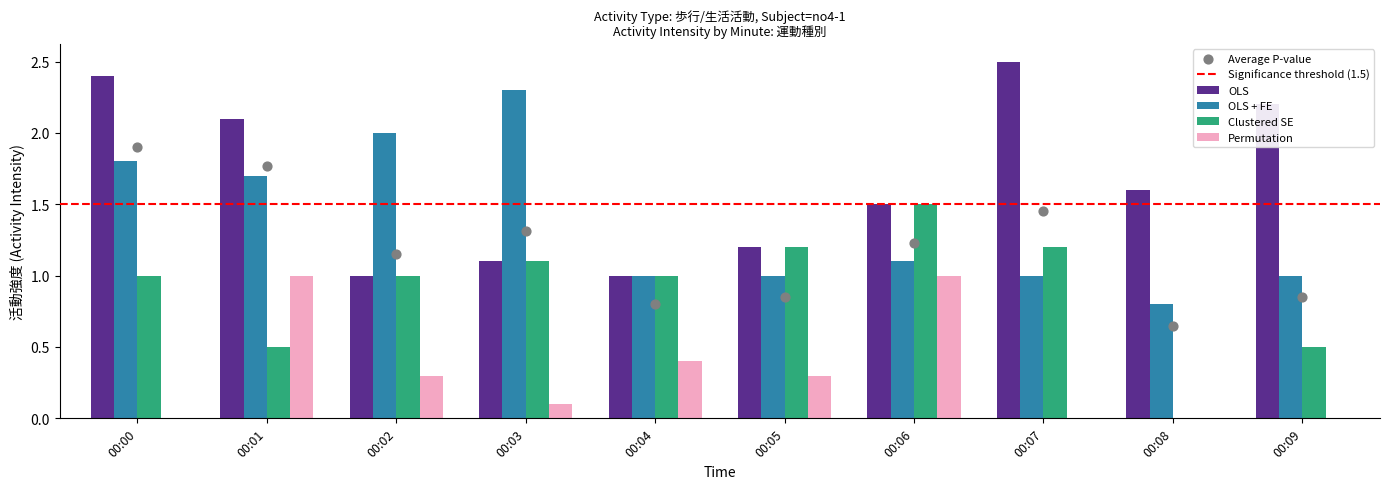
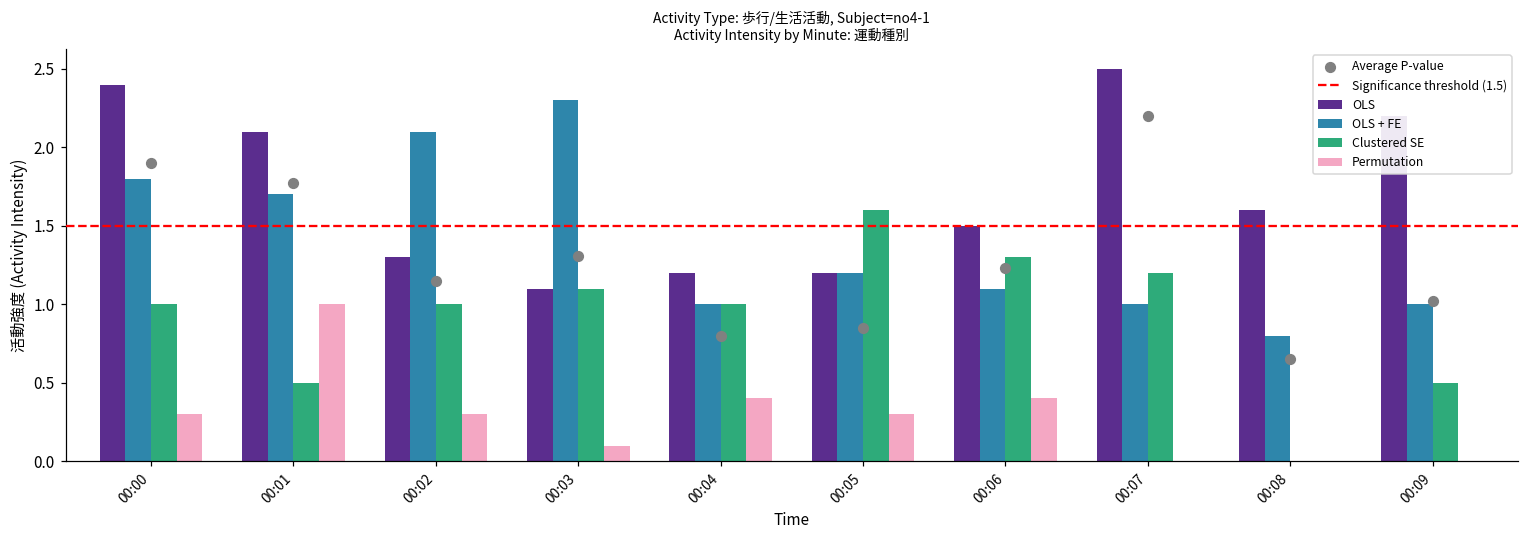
Permutation, 00:00: 0.0 -> 0.3
OLS, 00:02: 1.0 -> 1.3
OLS + FE, 00:02: 2.0 -> 2.1
OLS, 00:04: 1.0 -> 1.2
OLS + FE, 00:05: 1.0 -> 1.2
Clustered SE, 00:05: 1.2 -> 1.6
Clustered SE, 00:06: 1.5 -> 1.3
Permutation, 00:06: 1.0 -> 0.4
Average P-value, 00:07: 1.45 -> 2.20
Average P-value, 00:09: 0.85 -> 1.02
